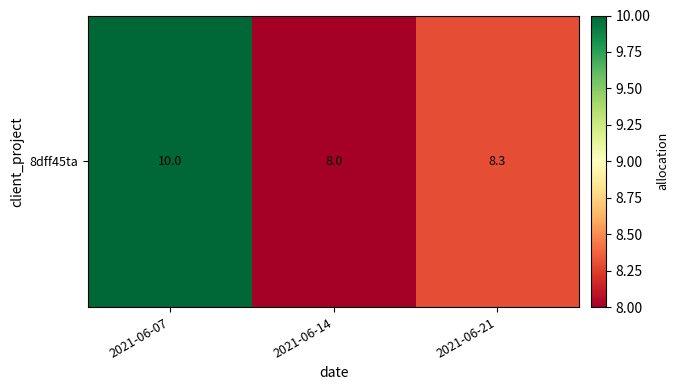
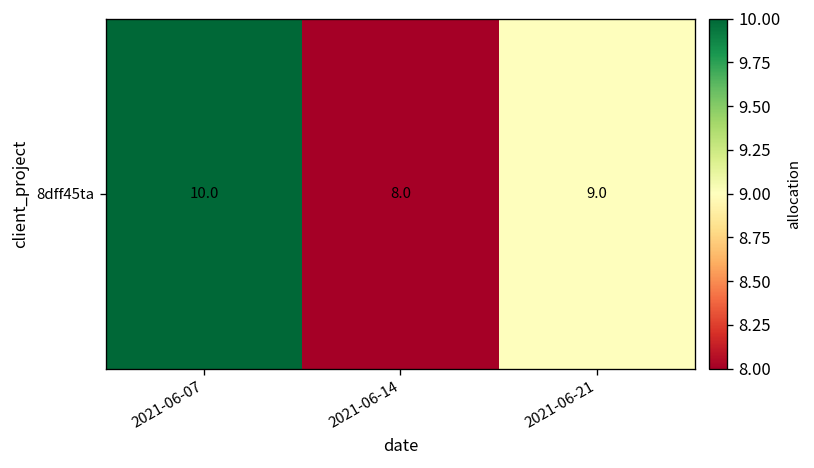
8dff45ta, 2021-06-21: 8.3 -> 9.0
